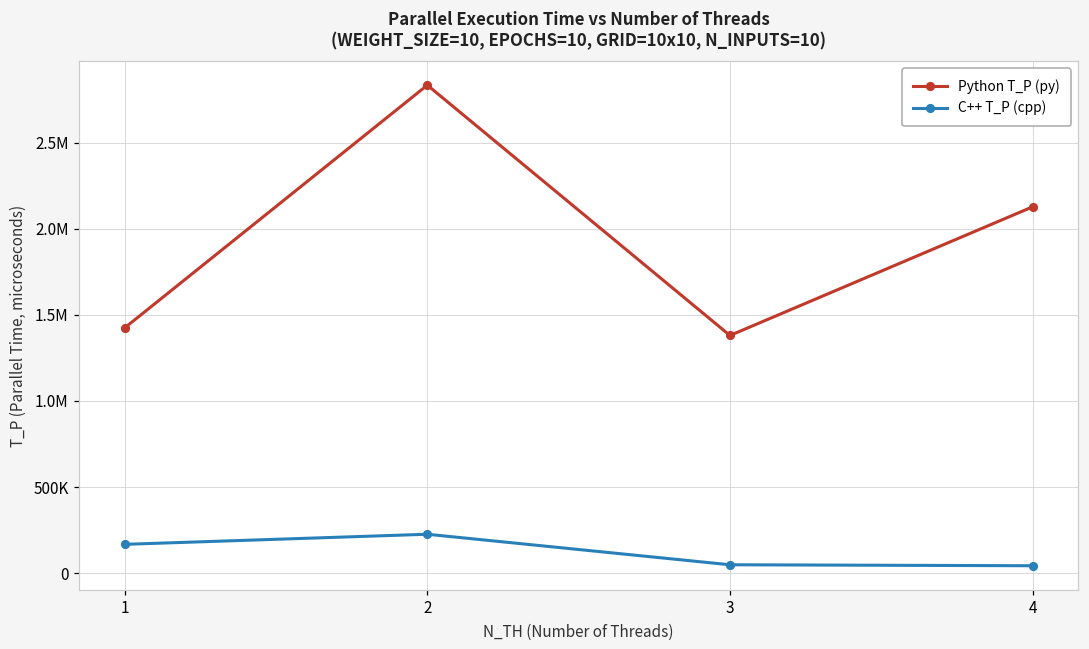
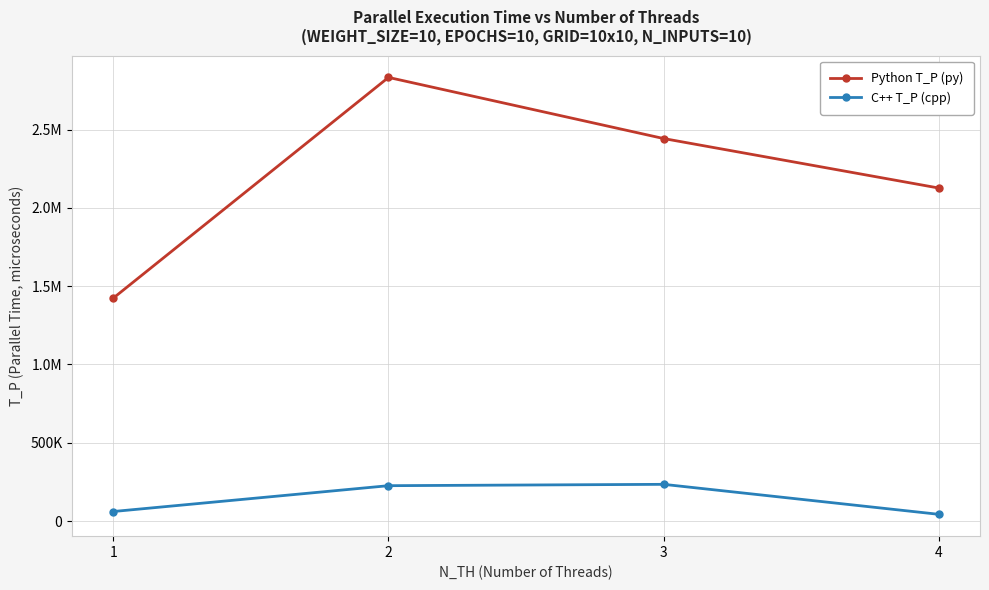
C++ T_P (cpp), 1: 170000 -> 60000
Python T_P (py), 3: 1380000 -> 2440000
C++ T_P (cpp), 3: 50000 -> 230000
